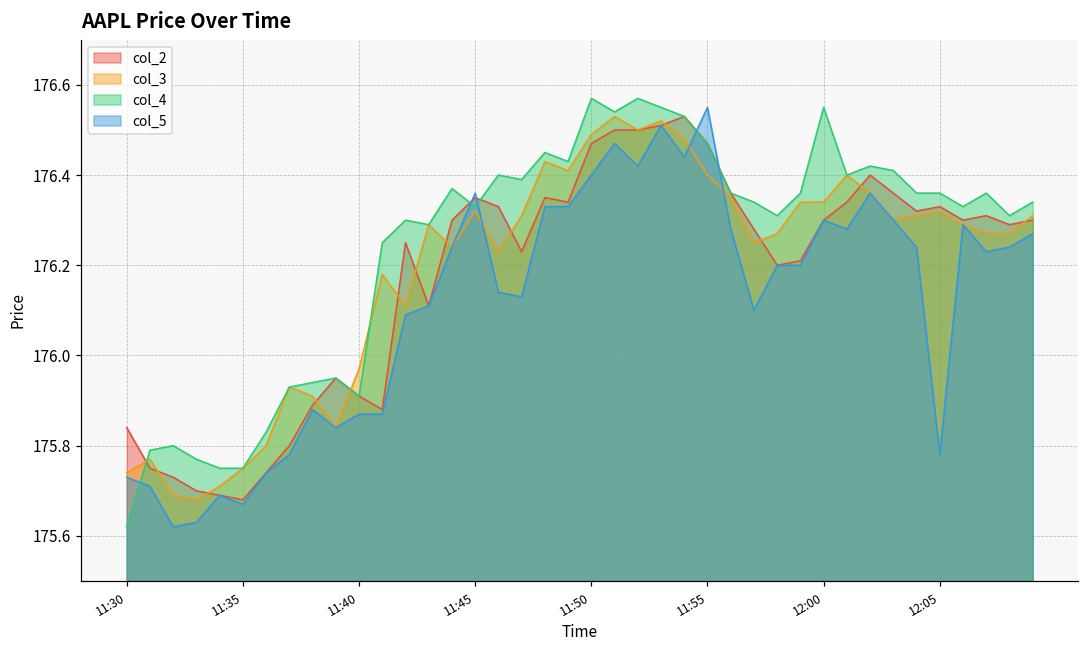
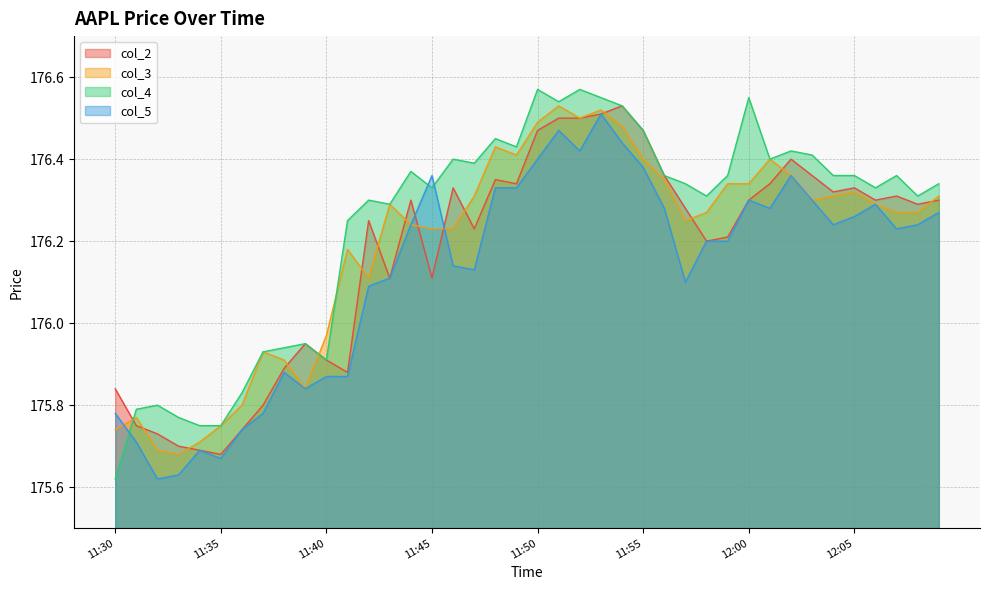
col_5, 11:30: 175.73 -> 175.78
col_2, 11:45: 176.35 -> 176.11
col_3, 11:45: 176.32 -> 176.23
col_5, 11:55: 176.55 -> 176.38
col_5, 12:05: 175.78 -> 176.26
